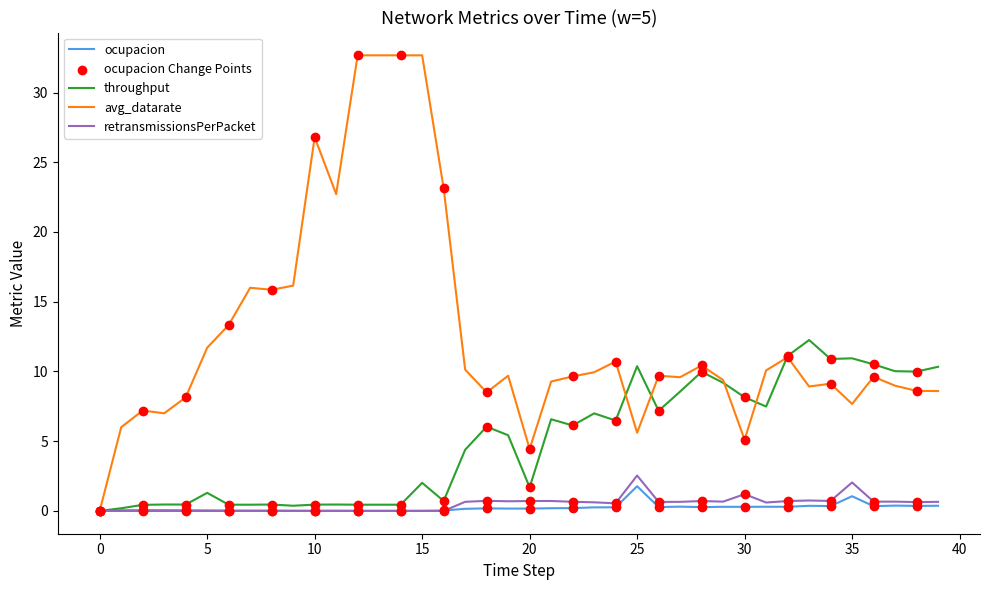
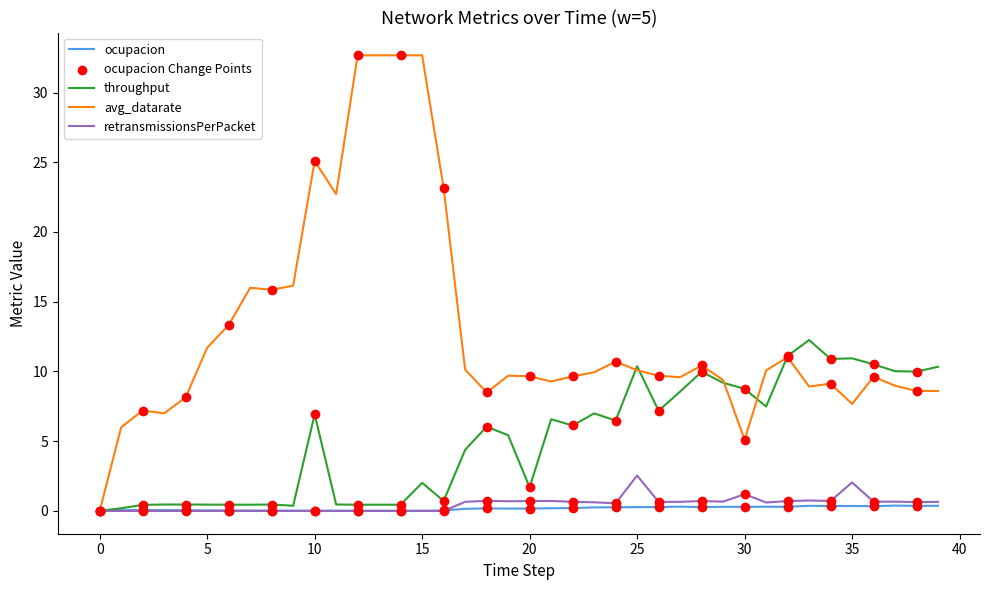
throughput, 5: 1.3 -> 0.5
throughput, 10: 0.5 -> 6.9
avg_datarate, 10: 26.8 -> 25.1
avg_datarate, 20: 4.4 -> 9.7
ocupacion, 25: 1.8 -> 0.3
avg_datarate, 25: 5.6 -> 10.1
throughput, 30: 8.2 -> 8.8
ocupacion, 35: 1.1 -> 0.4
